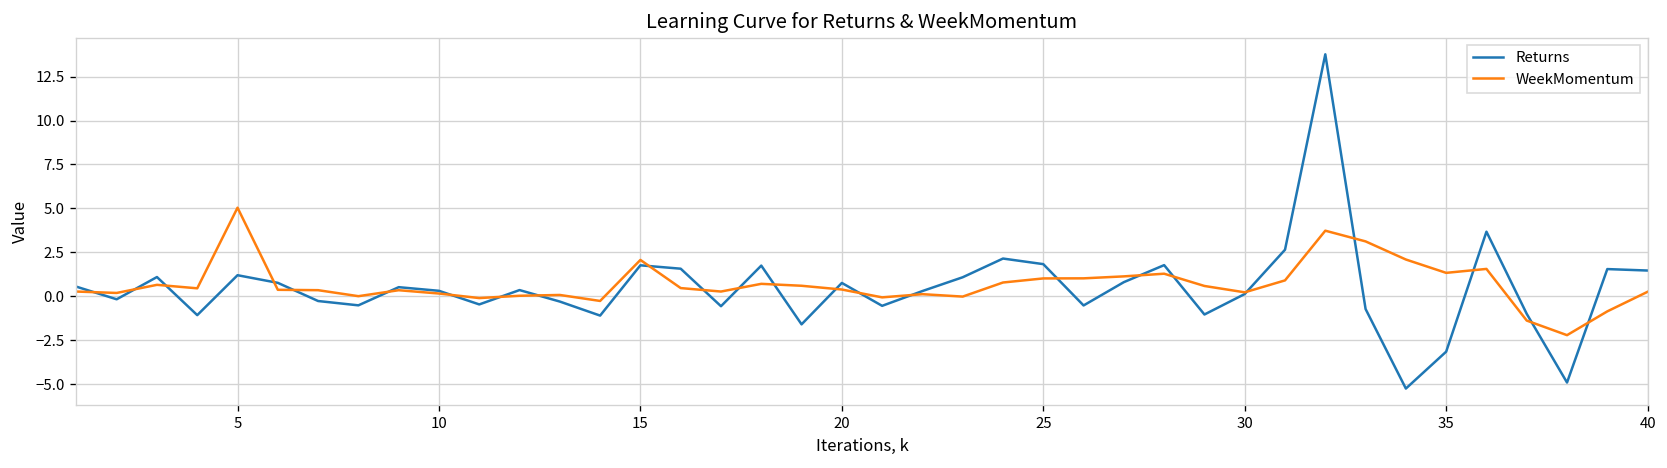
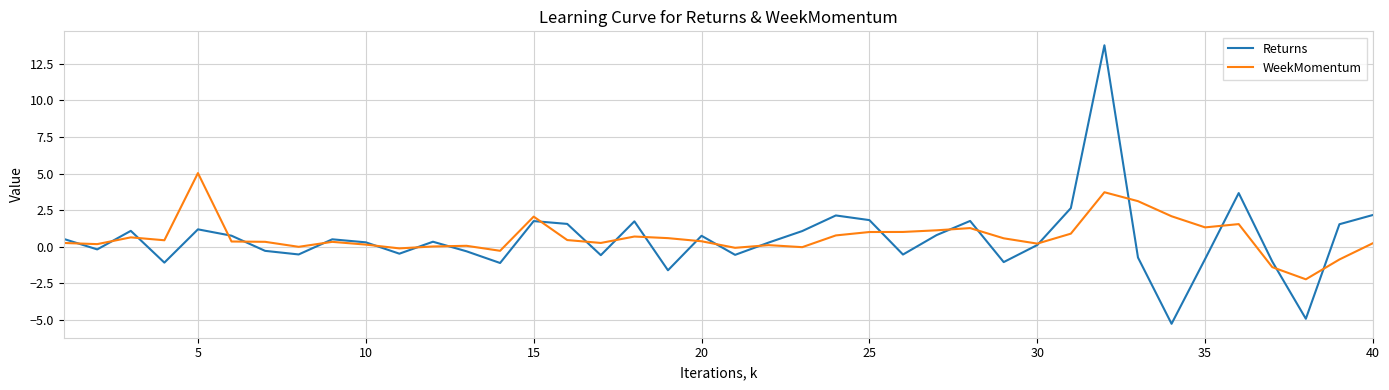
Returns, 35: -3.2 -> -0.8
Returns, 40: 1.5 -> 2.2
